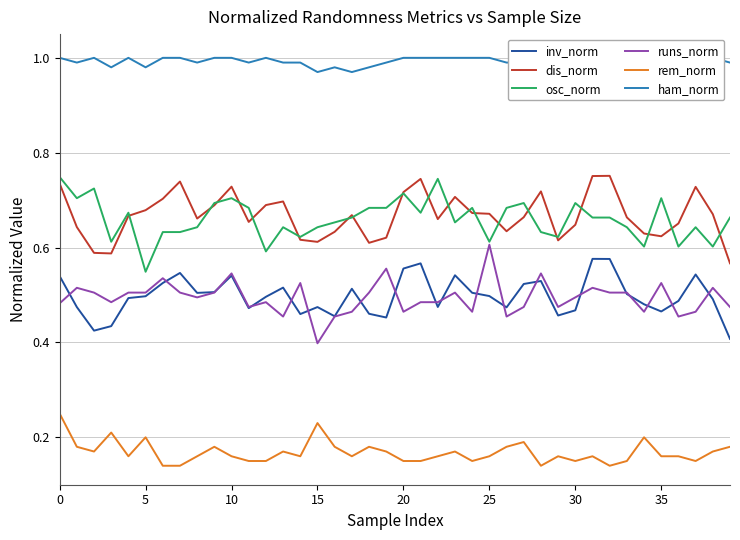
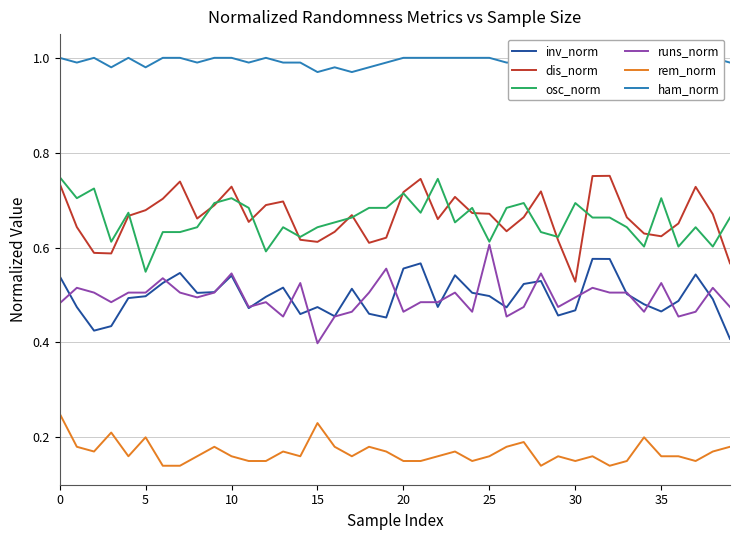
dis_norm, 30: 0.65 -> 0.53
